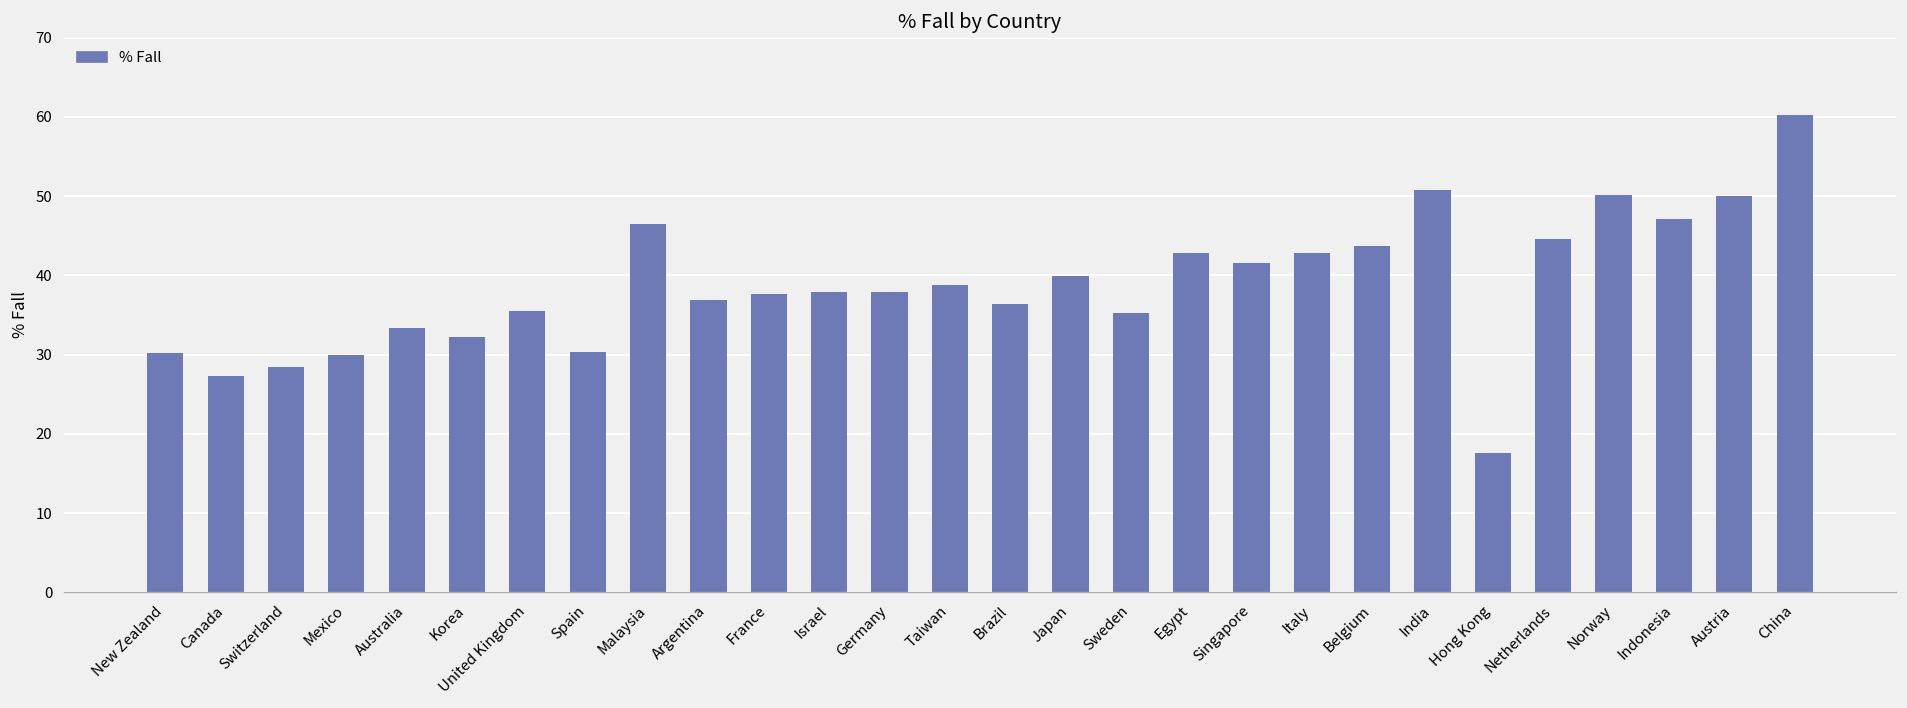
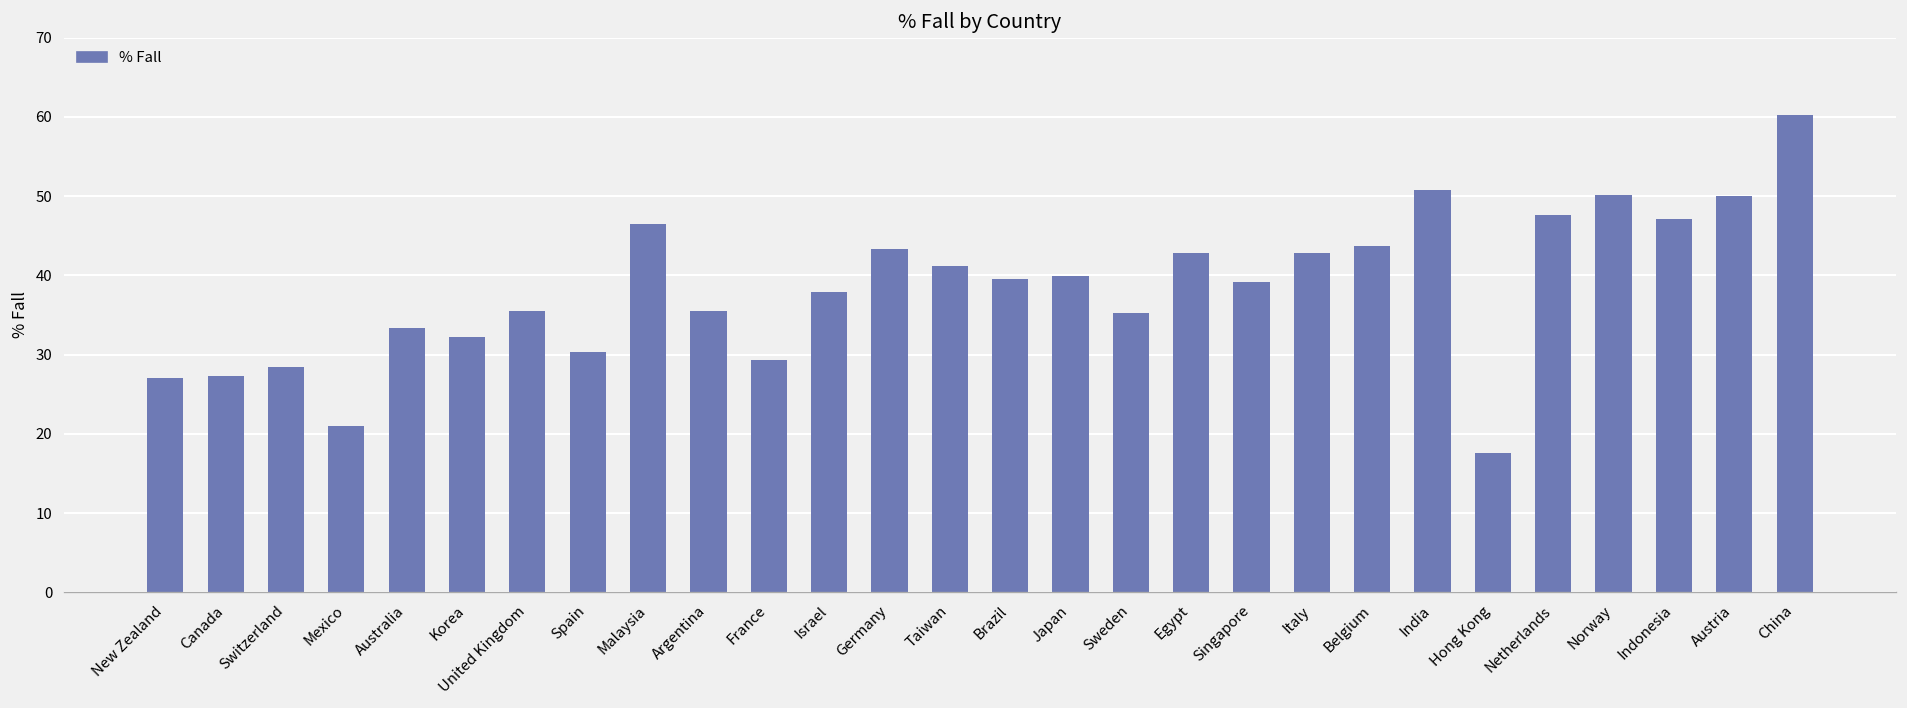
New Zealand: 30 -> 27
Mexico: 30 -> 21
Argentina: 37 -> 35
France: 38 -> 29
Germany: 38 -> 43
Taiwan: 39 -> 41
Brazil: 36 -> 40
Singapore: 42 -> 39
Netherlands: 45 -> 48
